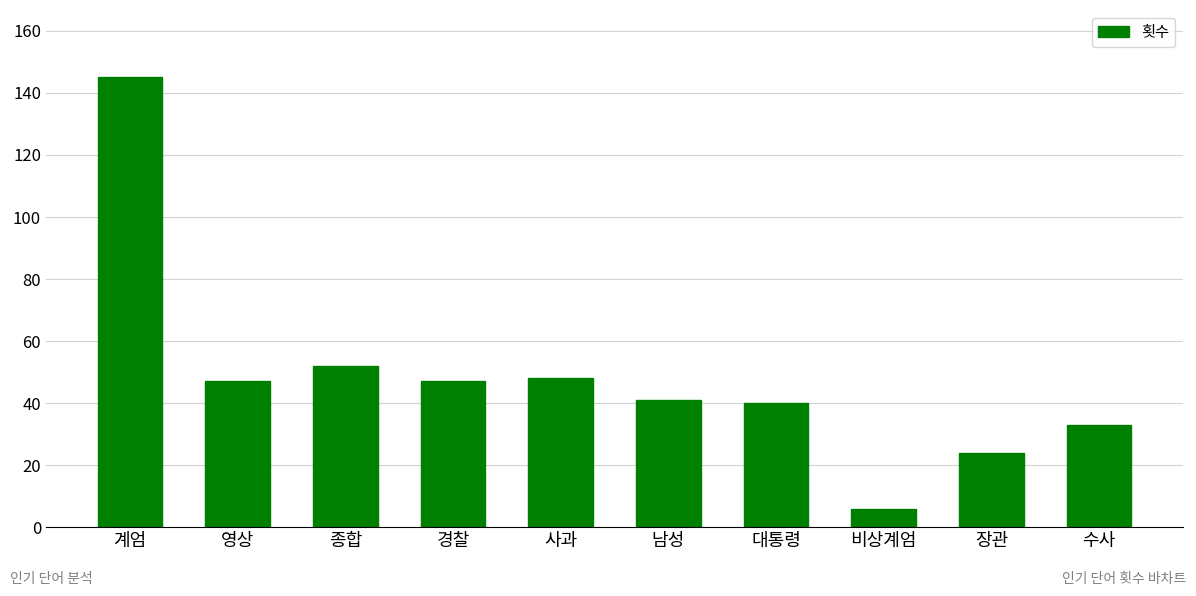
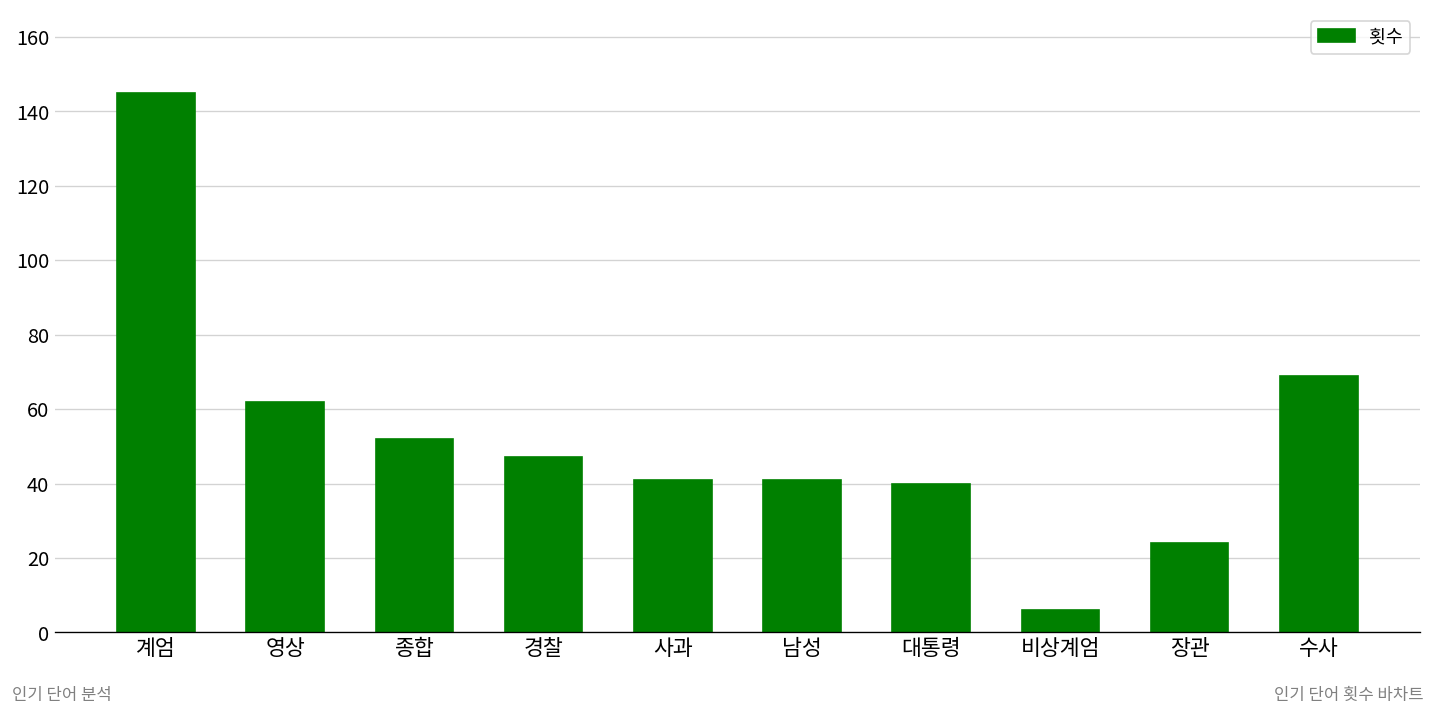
영상: 47 -> 62
사과: 48 -> 41
수사: 33 -> 69
